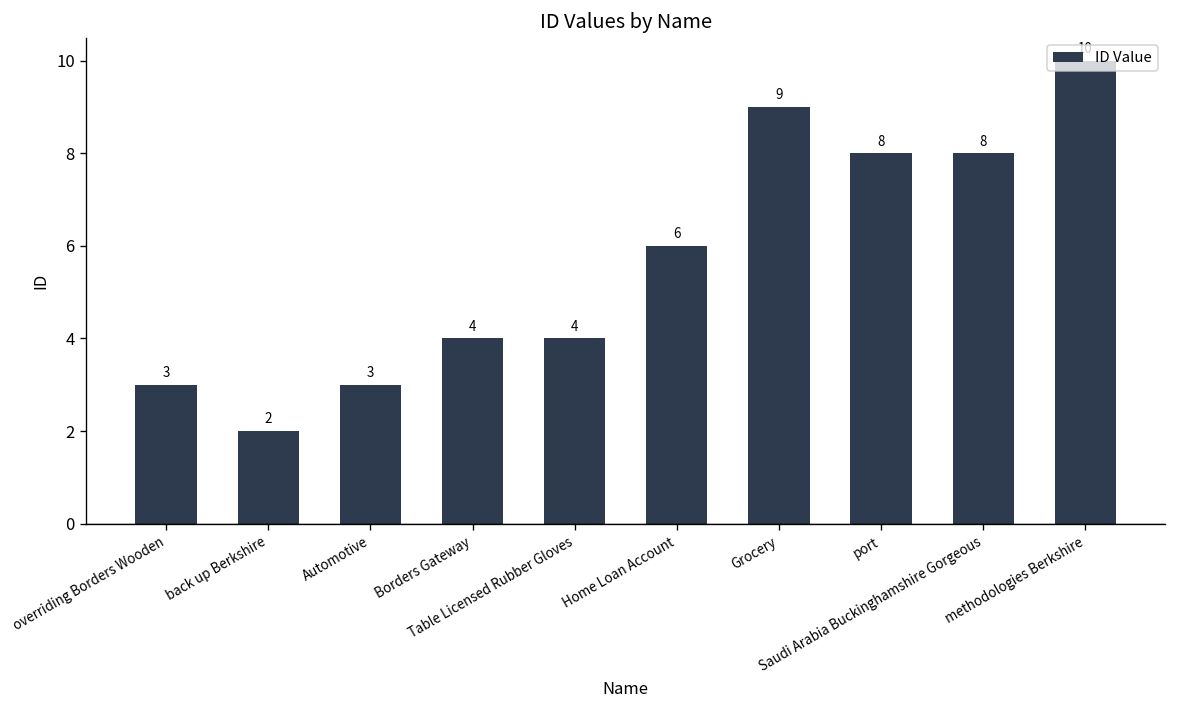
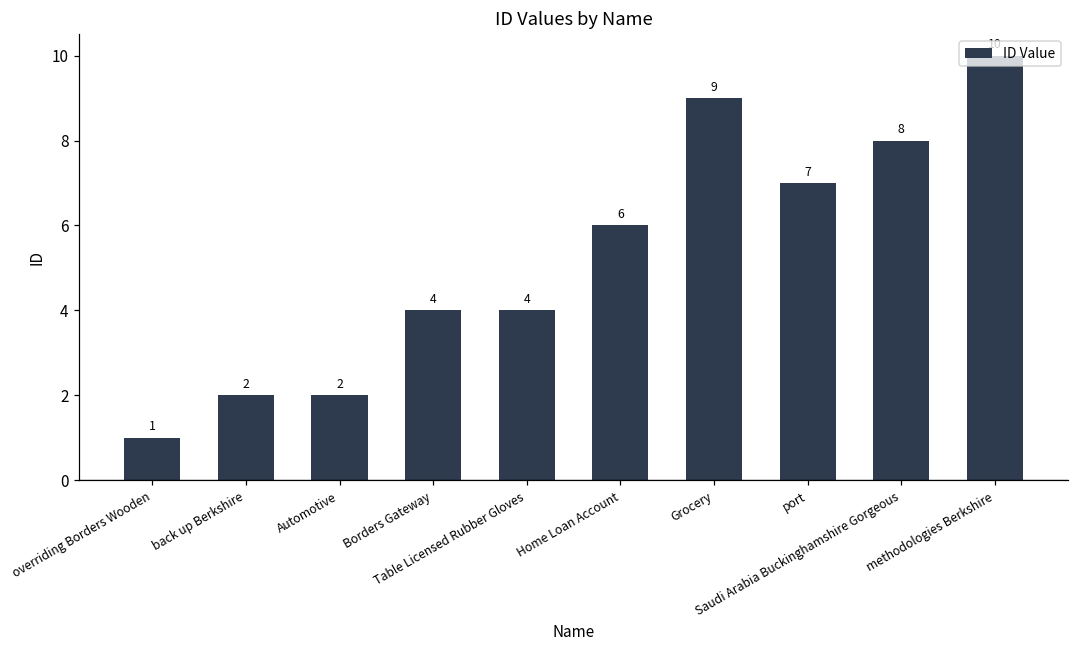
overriding Borders Wooden: 3 -> 1
Automotive: 3 -> 2
port: 8 -> 7
